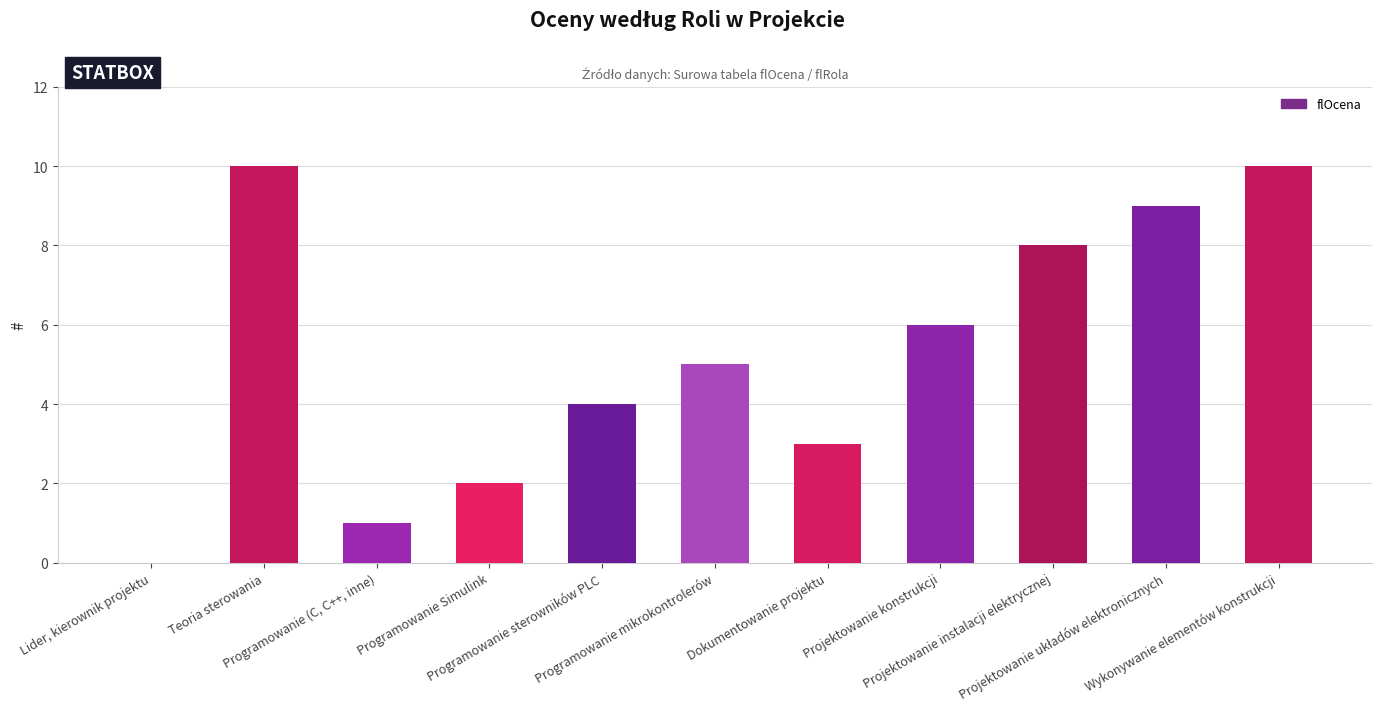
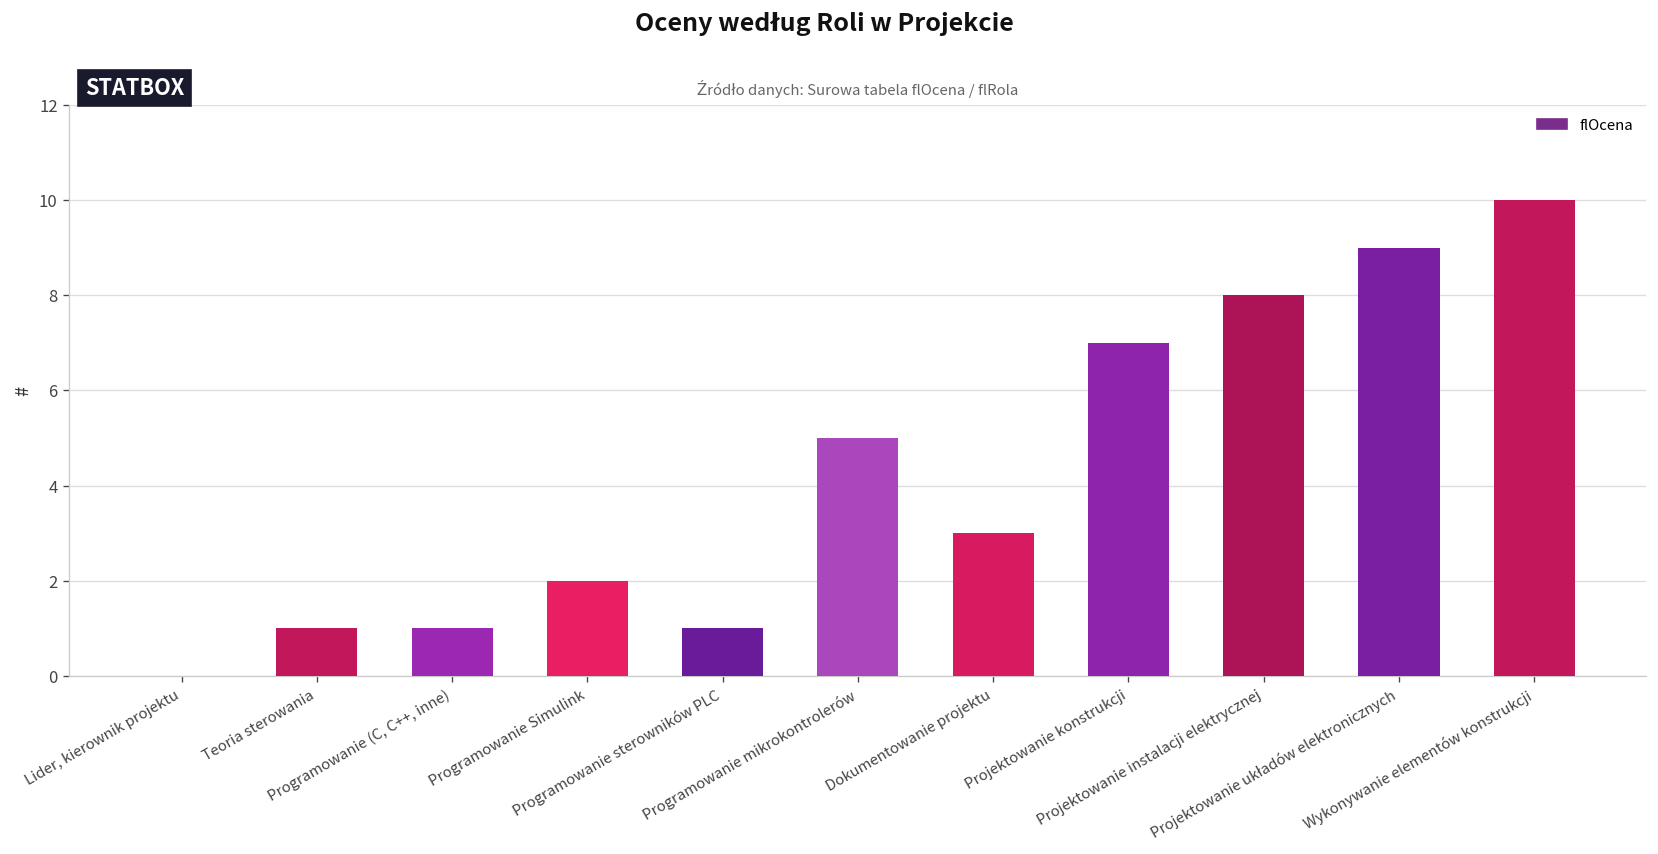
Teoria sterowania: 10 -> 1
Programowanie sterowników PLC: 4 -> 1
Projektowanie konstrukcji: 6 -> 7
